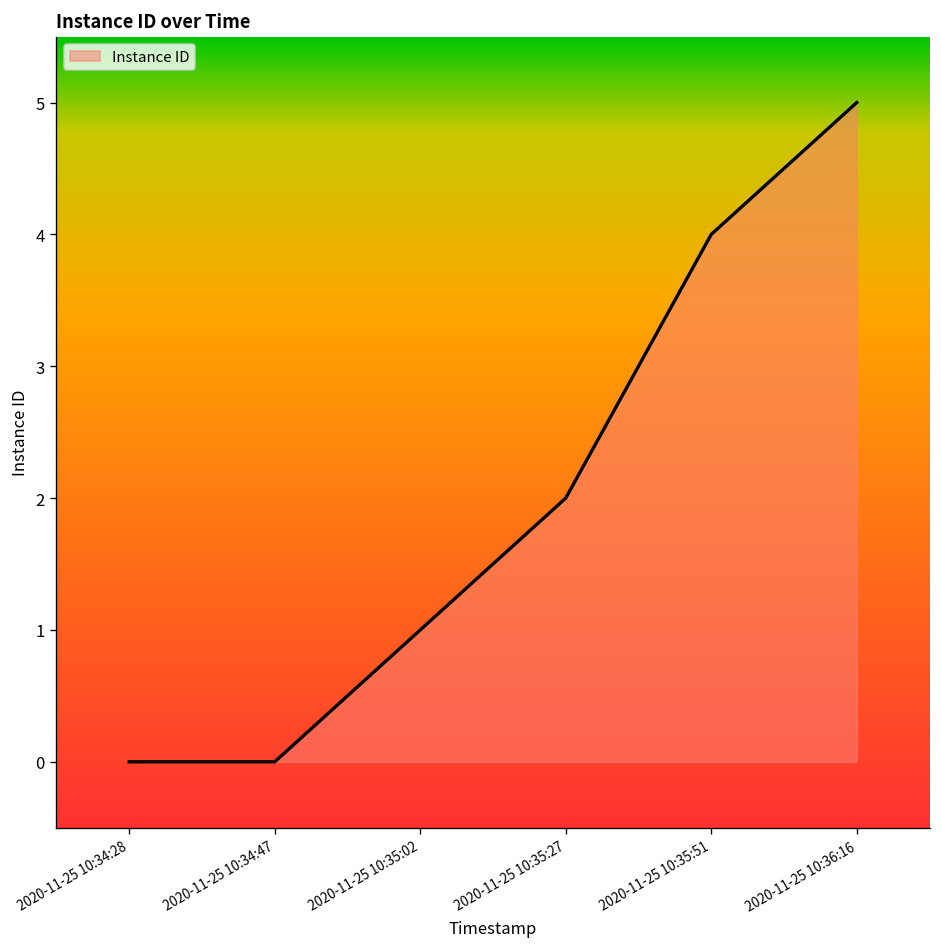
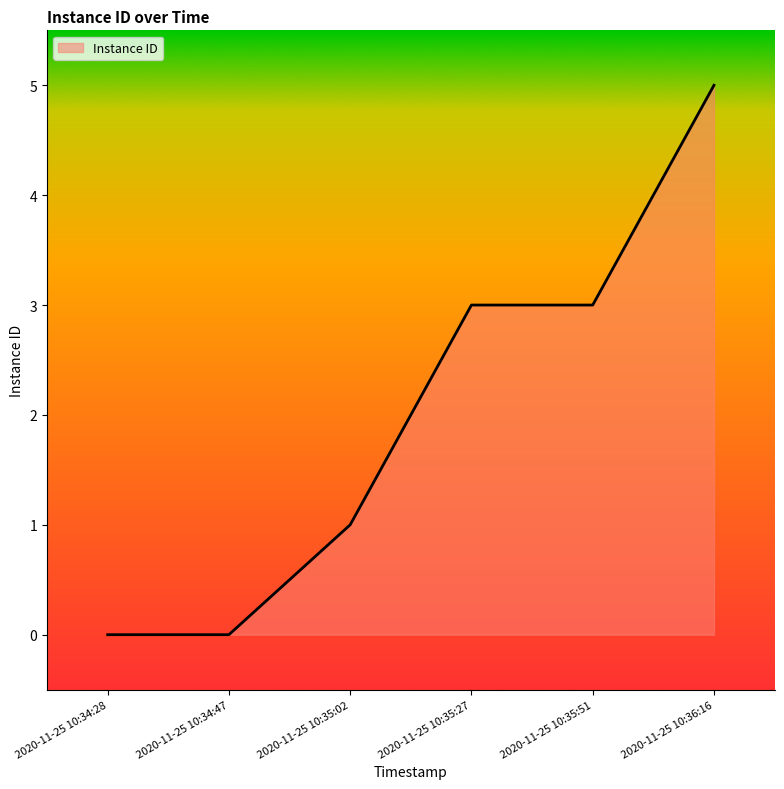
2020-11-25 10:35:27: 2 -> 3
2020-11-25 10:35:51: 4 -> 3
